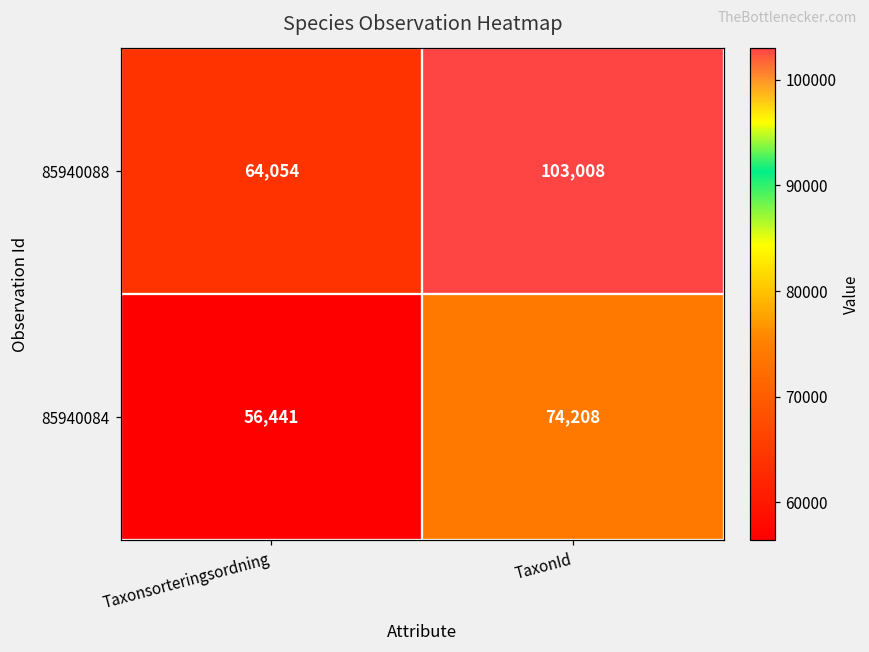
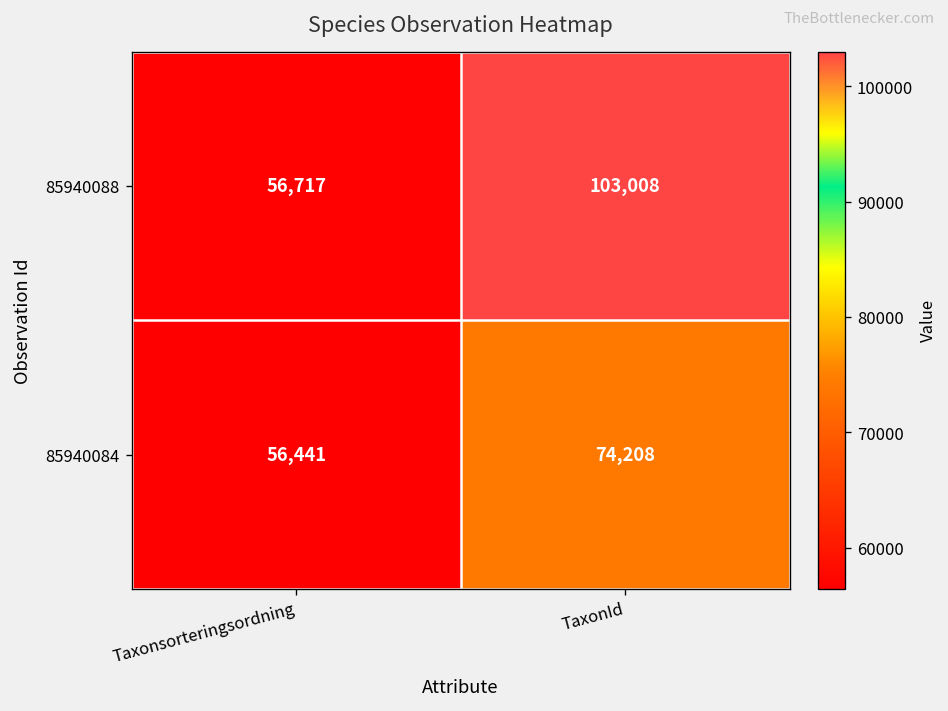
85940088, Taxonsorteringsordning: 64,054 -> 56,717
